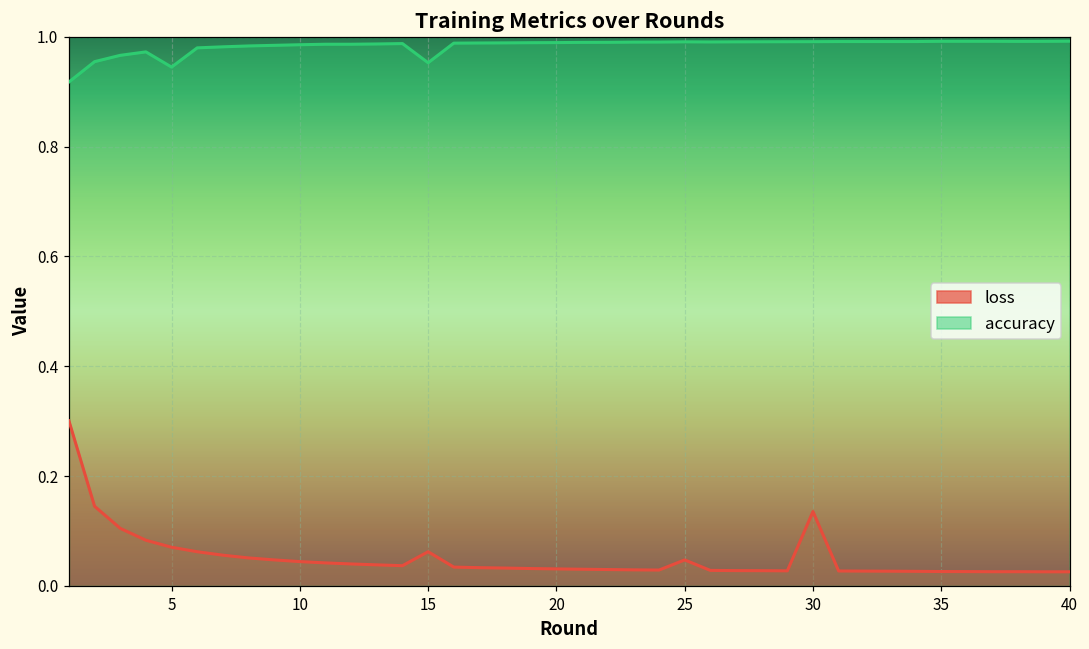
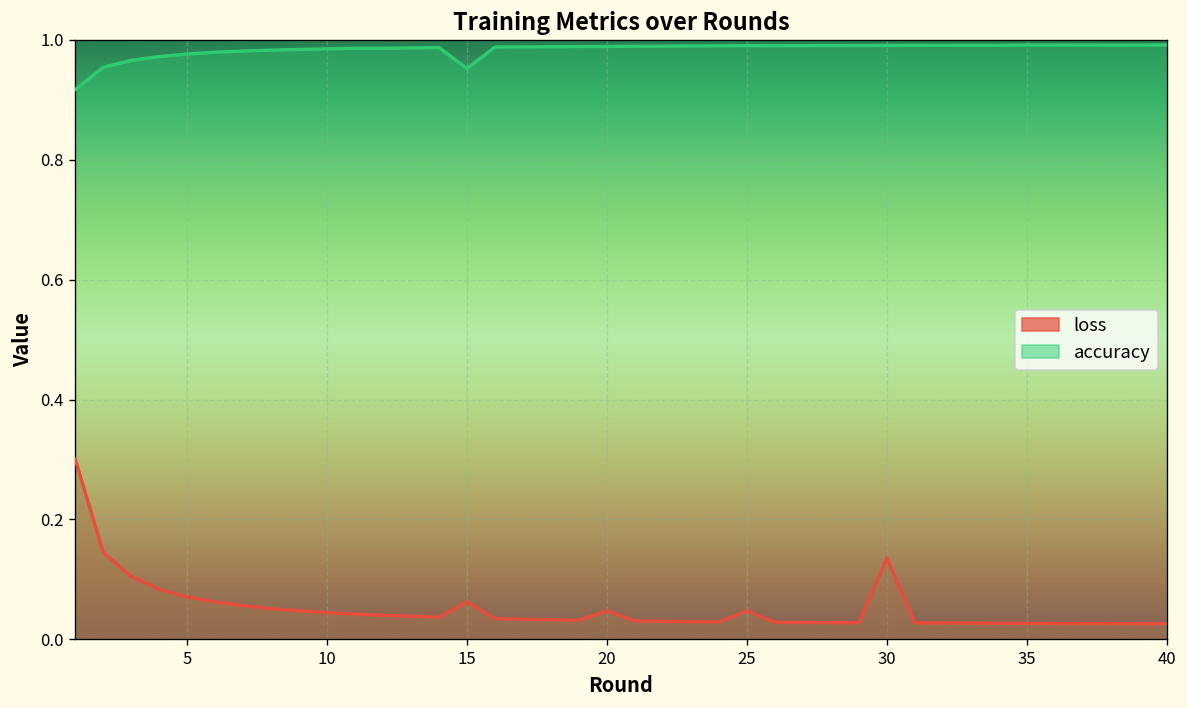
accuracy, 5: 0.94 -> 0.98
loss, 20: 0.03 -> 0.05
